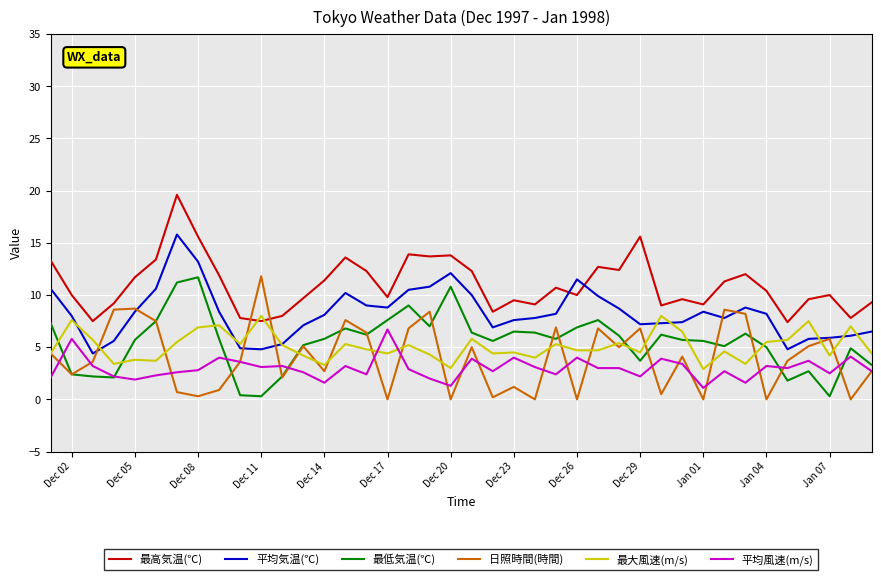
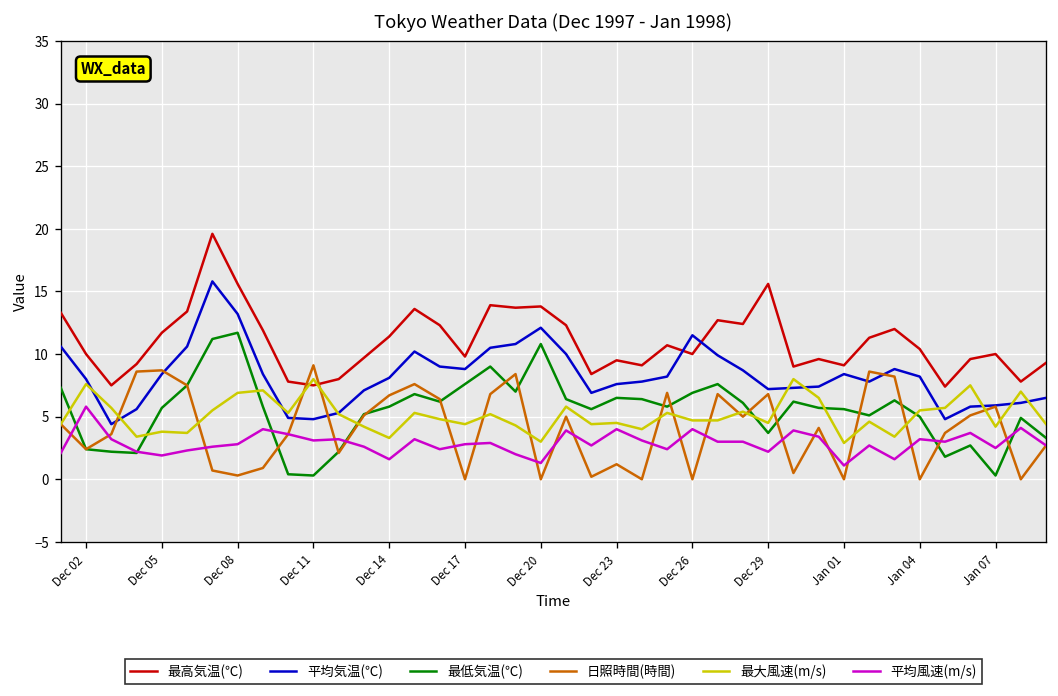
日照時間(時間), Dec 11: 11.8 -> 9.1
日照時間(時間), Dec 14: 2.7 -> 6.7
平均風速(m/s), Dec 17: 6.7 -> 2.8
